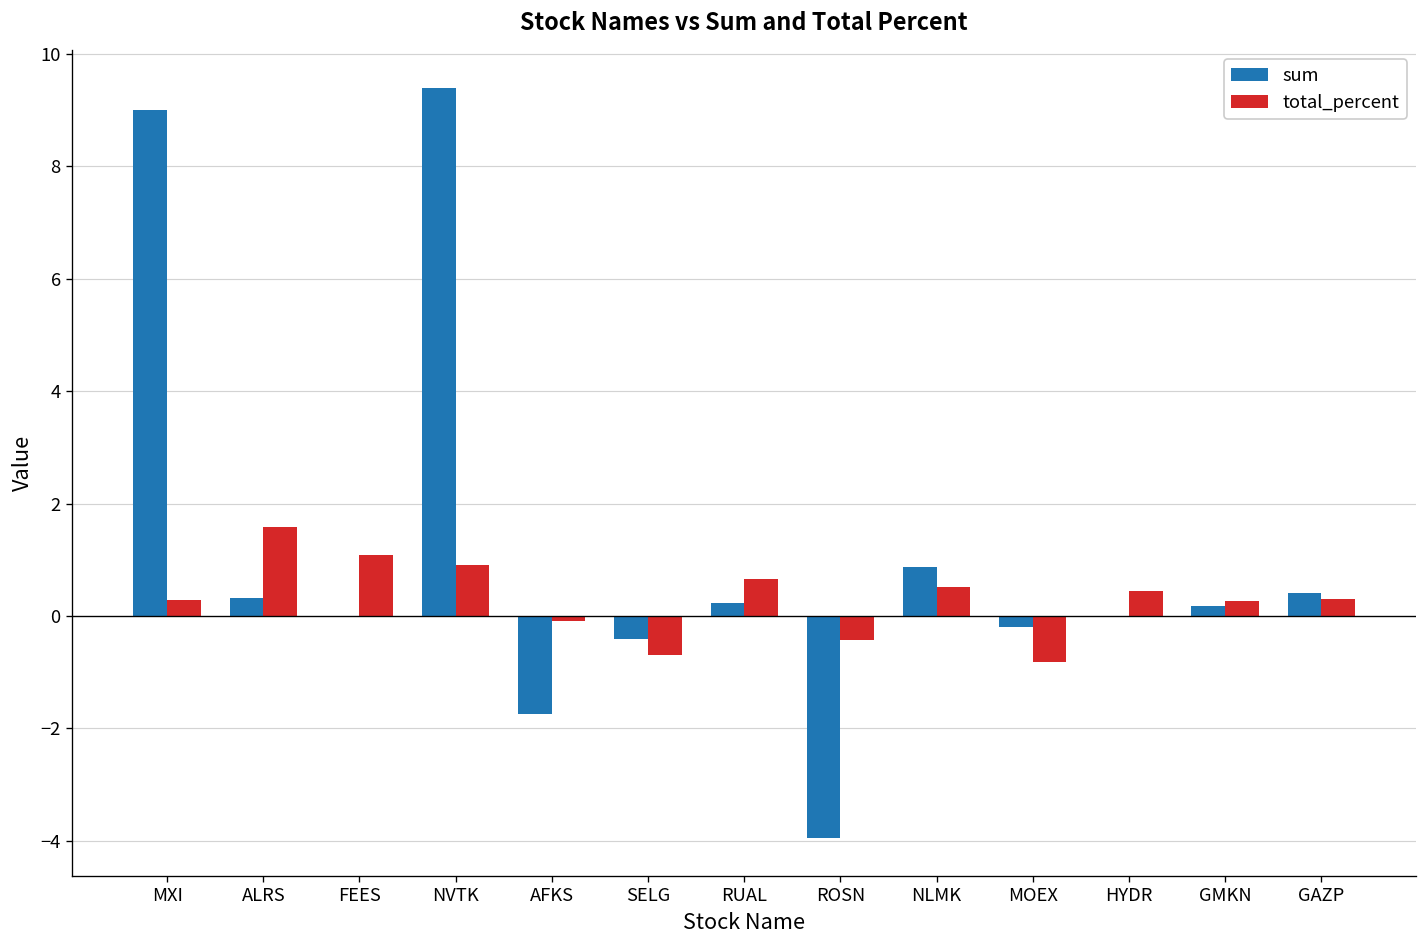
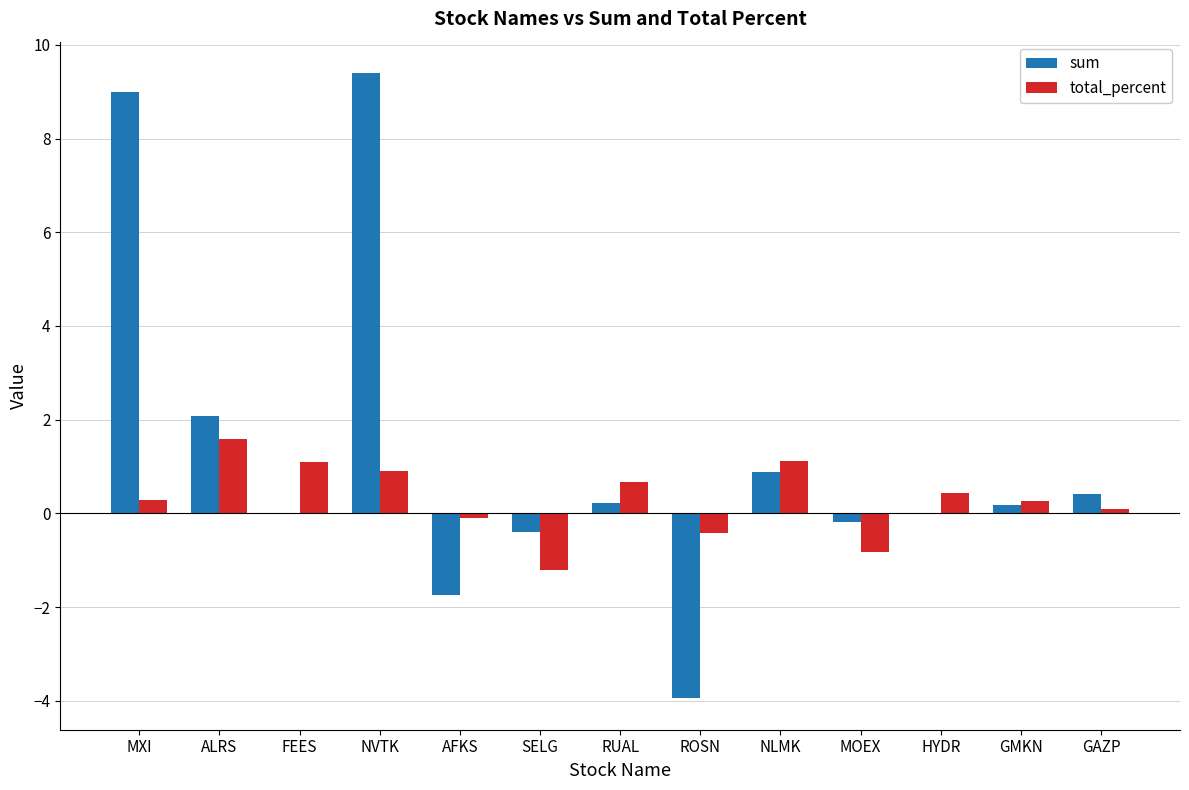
sum, ALRS: 0.3 -> 2.1
total_percent, SELG: -0.7 -> -1.2
total_percent, NLMK: 0.5 -> 1.1
total_percent, GAZP: 0.3 -> 0.1
